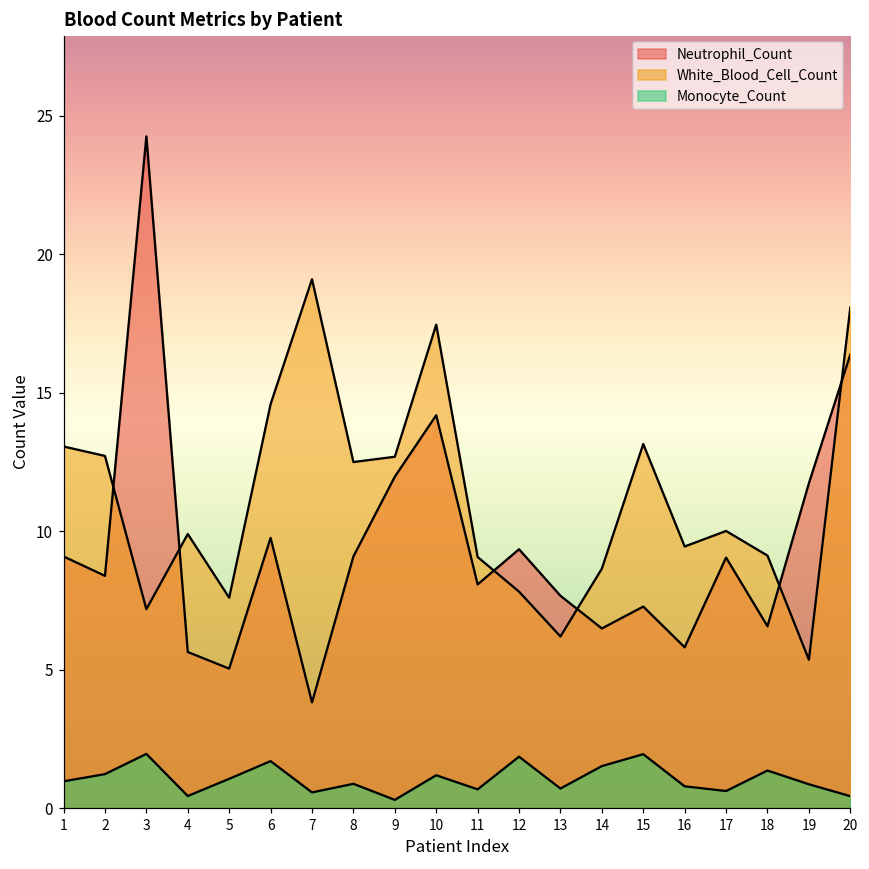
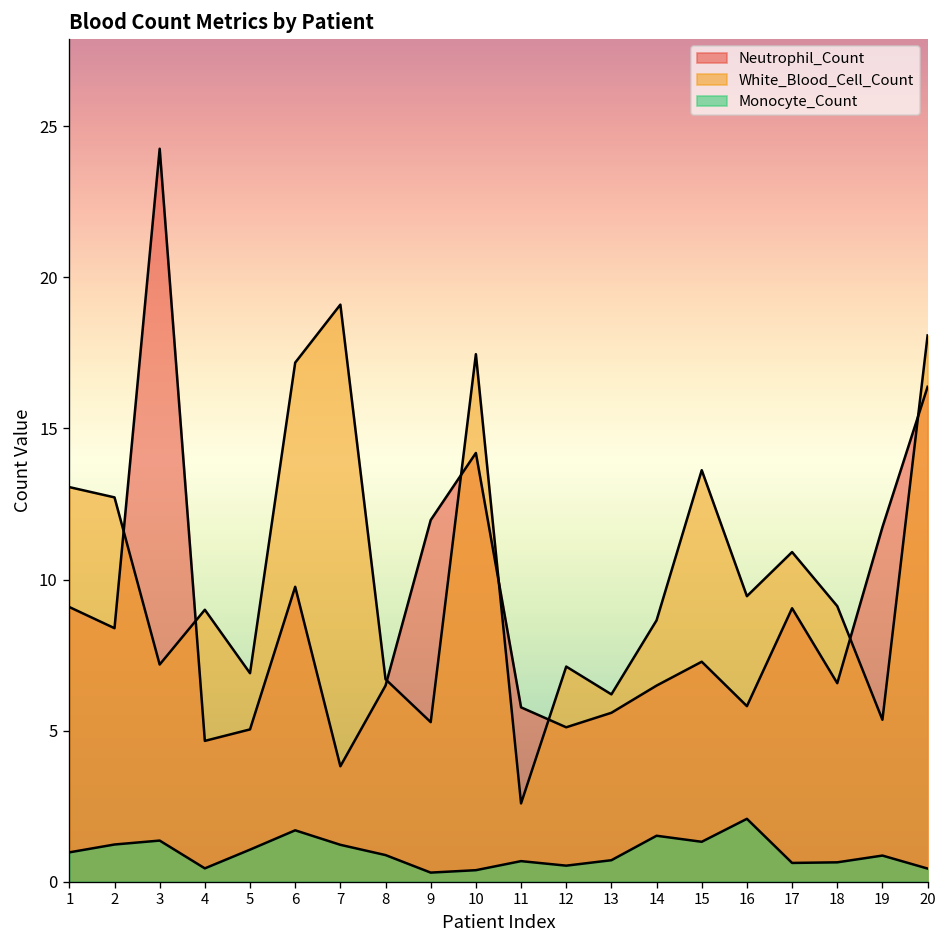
Monocyte_Count, 3: 2.0 -> 1.4
Neutrophil_Count, 4: 5.6 -> 4.7
White_Blood_Cell_Count, 4: 9.9 -> 9.0
White_Blood_Cell_Count, 5: 7.6 -> 6.9
White_Blood_Cell_Count, 6: 14.6 -> 17.2
Monocyte_Count, 7: 0.6 -> 1.2
Neutrophil_Count, 8: 9.1 -> 6.5
White_Blood_Cell_Count, 8: 12.5 -> 6.7
White_Blood_Cell_Count, 9: 12.7 -> 5.3
Monocyte_Count, 10: 1.2 -> 0.4
Neutrophil_Count, 11: 8.1 -> 5.8
White_Blood_Cell_Count, 11: 9.1 -> 2.6
Neutrophil_Count, 12: 9.4 -> 5.1
White_Blood_Cell_Count, 12: 7.8 -> 7.1
Monocyte_Count, 12: 1.9 -> 0.5
Neutrophil_Count, 13: 7.7 -> 5.6
White_Blood_Cell_Count, 15: 13.2 -> 13.6
Monocyte_Count, 15: 2.0 -> 1.3
Monocyte_Count, 16: 0.8 -> 2.1
White_Blood_Cell_Count, 17: 10.0 -> 10.9
Monocyte_Count, 18: 1.4 -> 0.6
